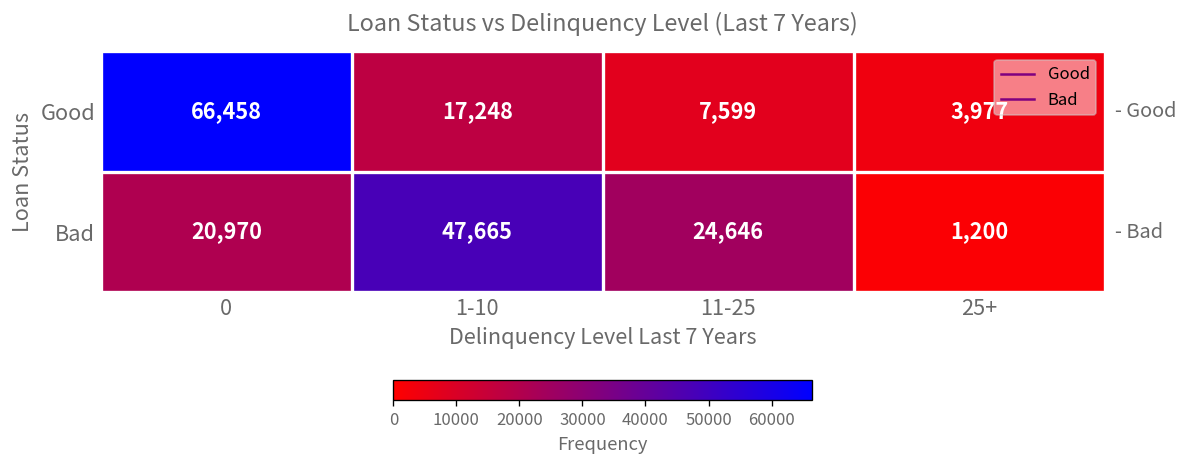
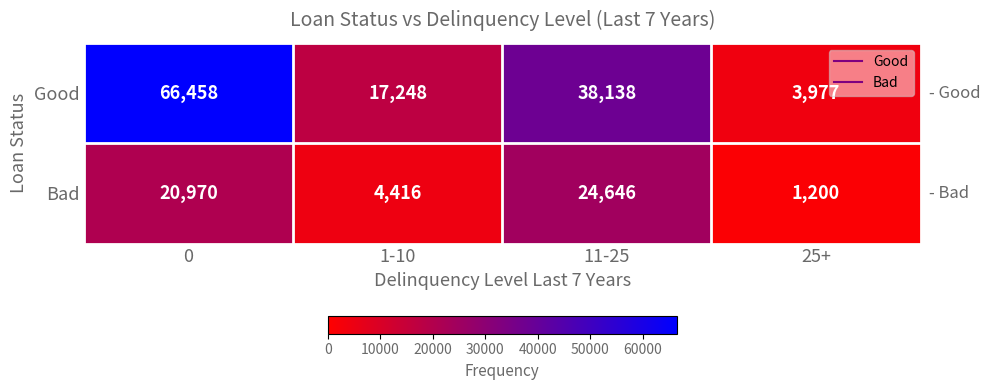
Good, 11-25: 7,599 -> 38,138
Bad, 1-10: 47,665 -> 4,416
